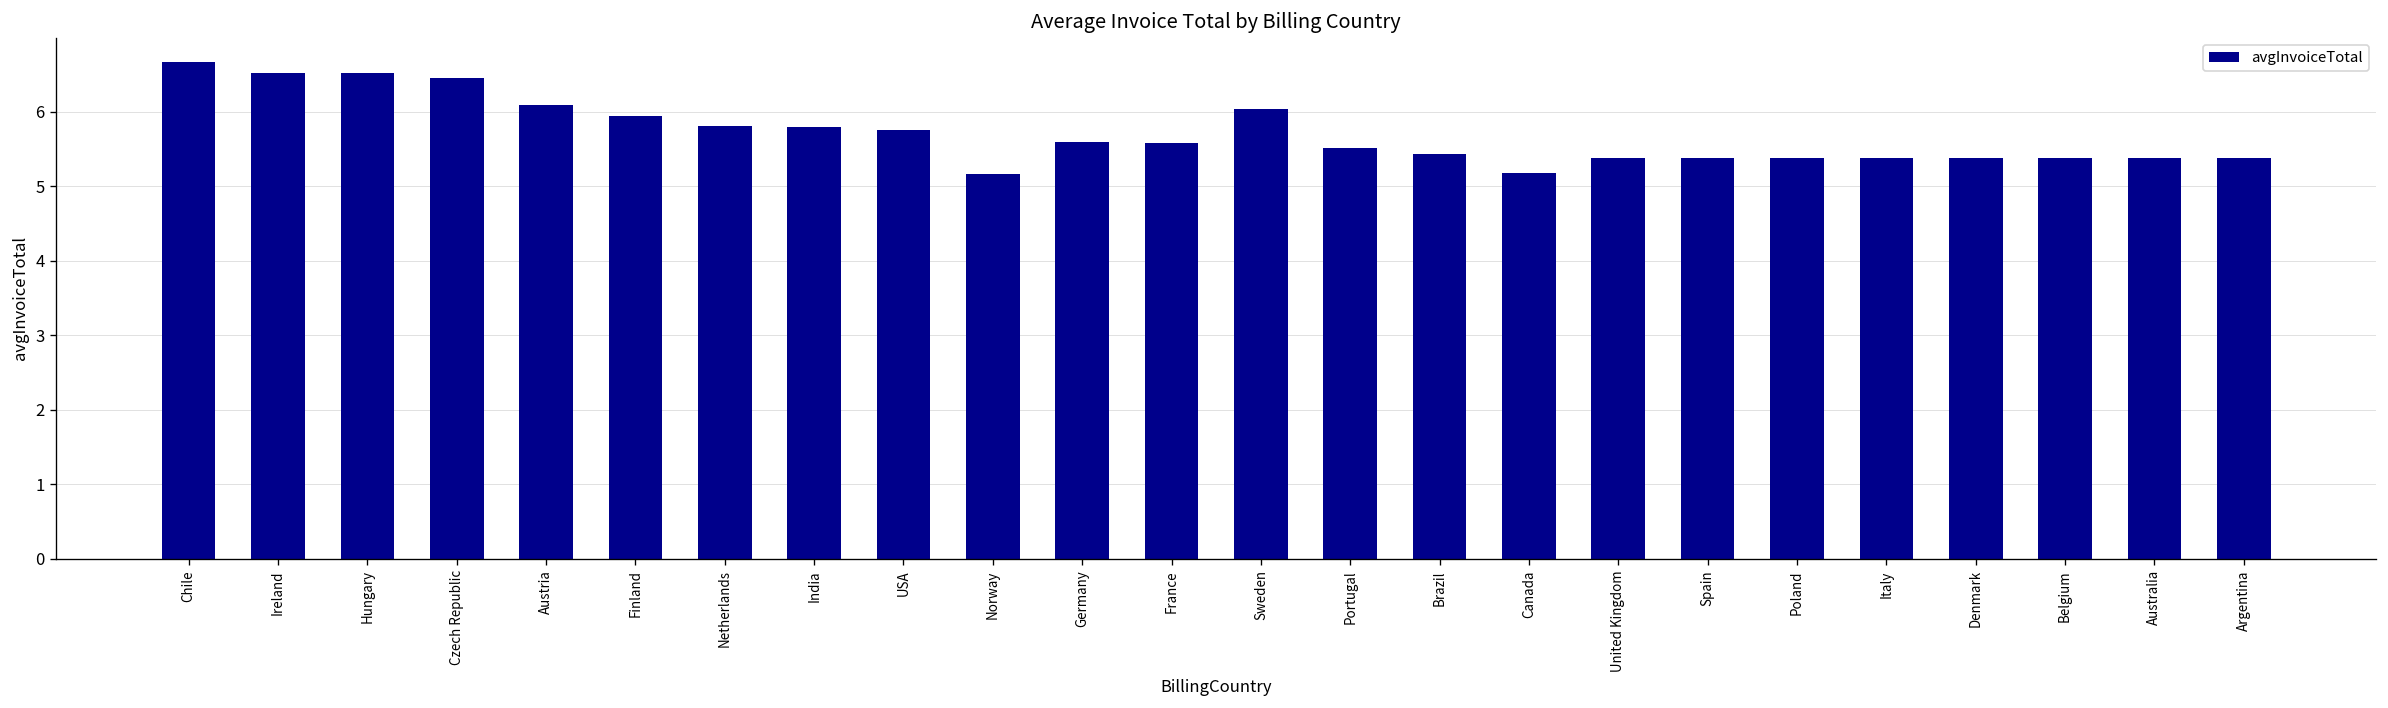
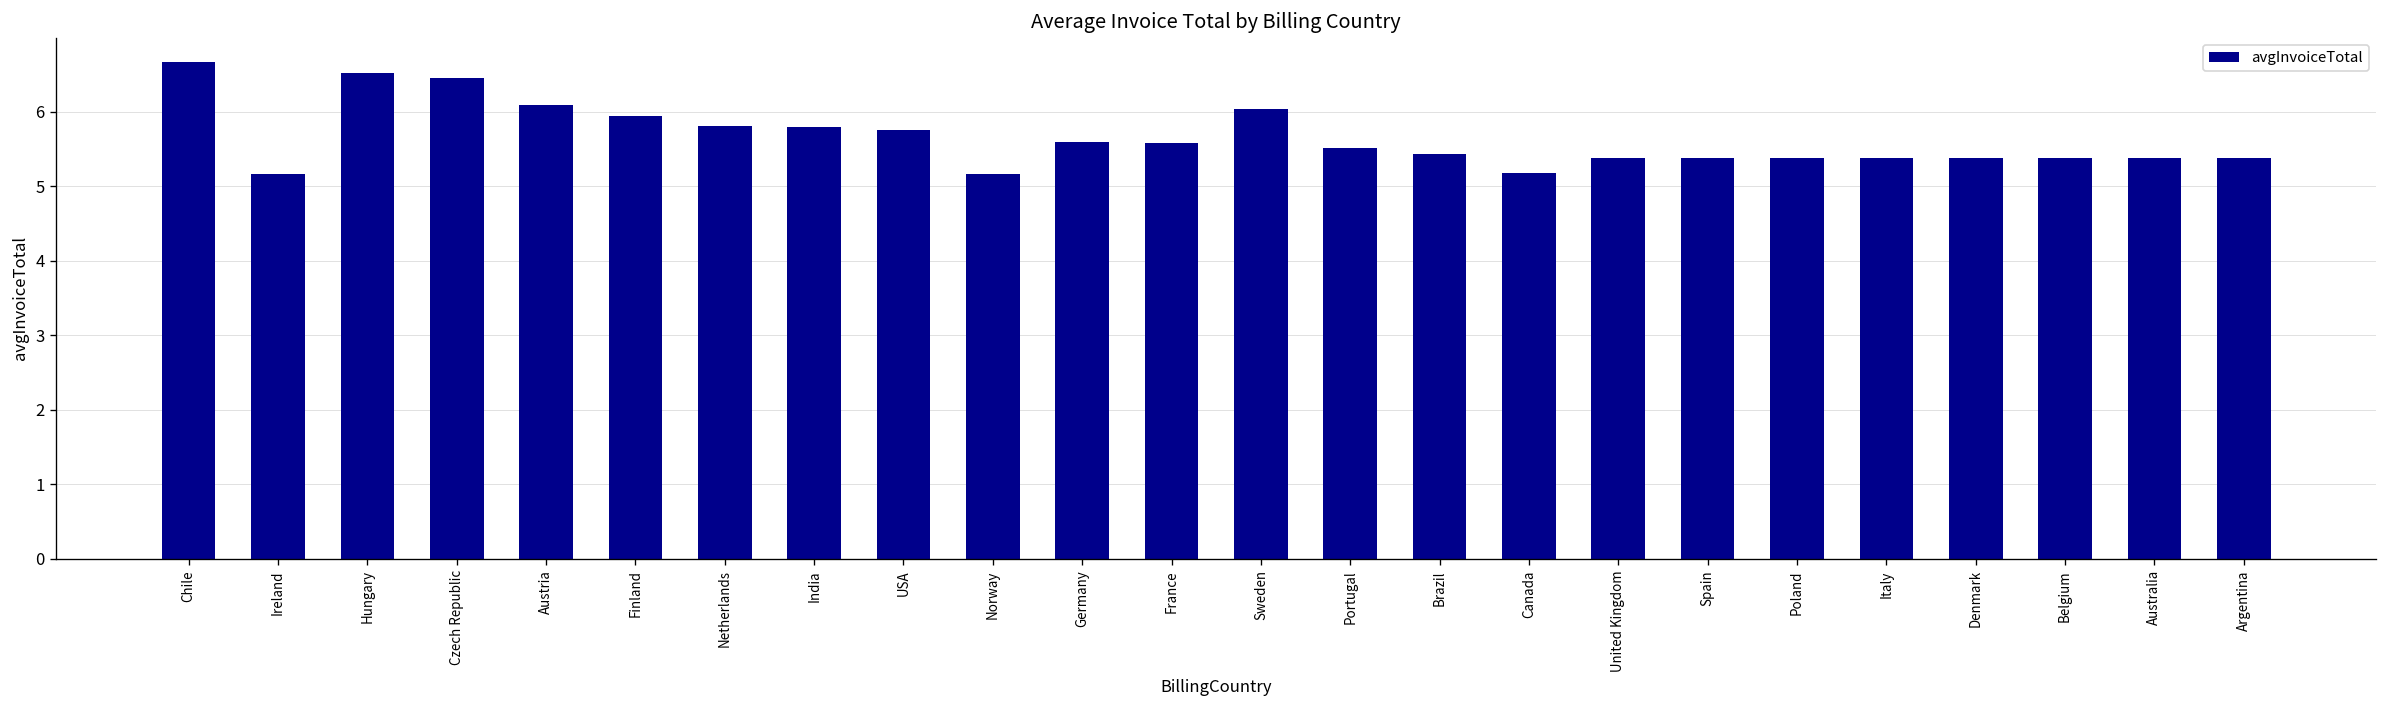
Ireland: 6.5 -> 5.2
